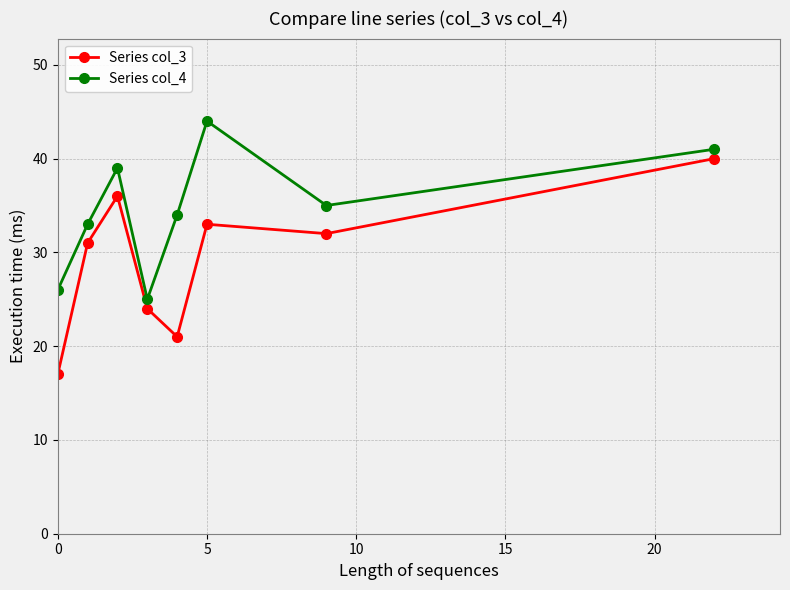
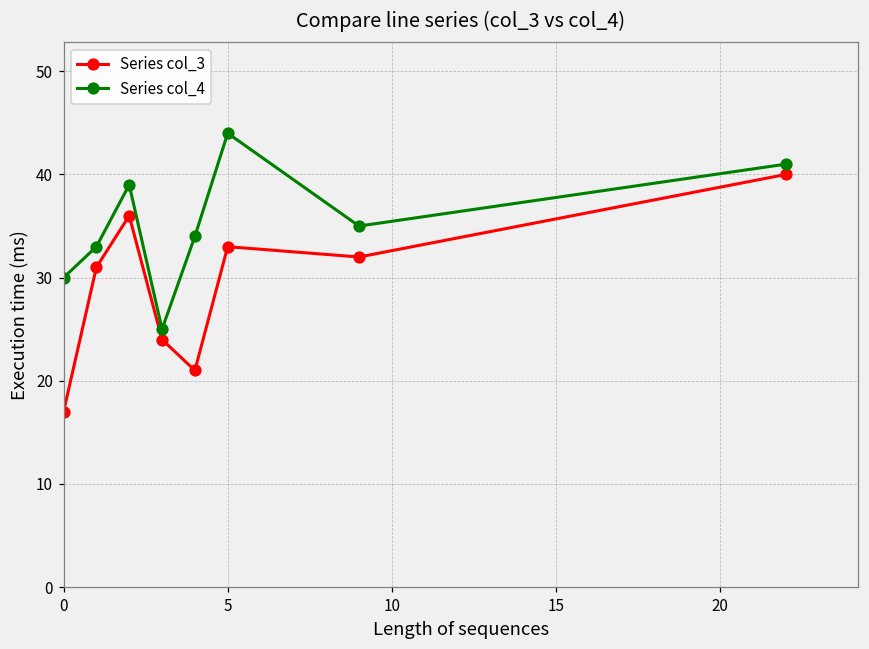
Series col_4, 0: 26 -> 30
